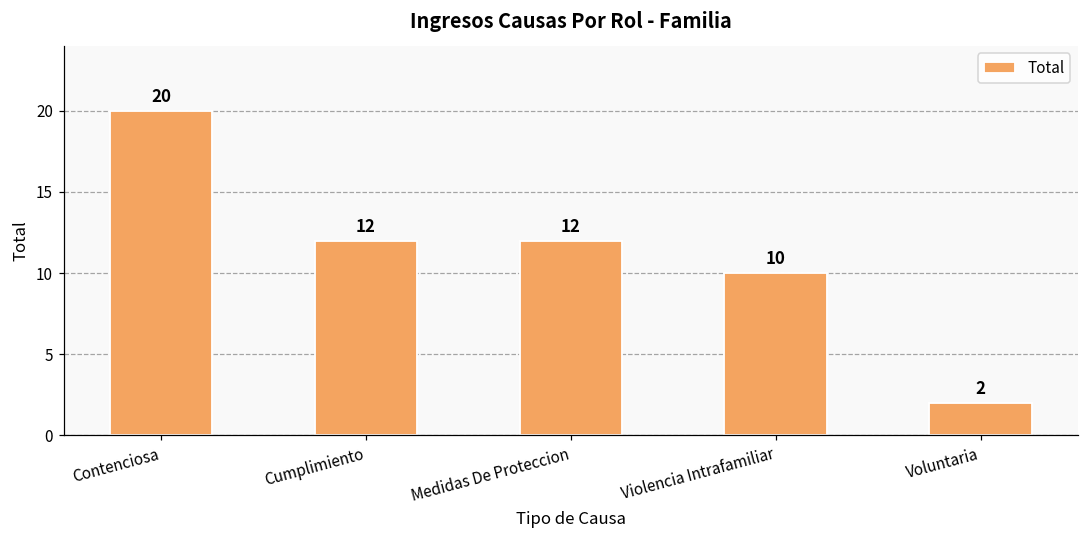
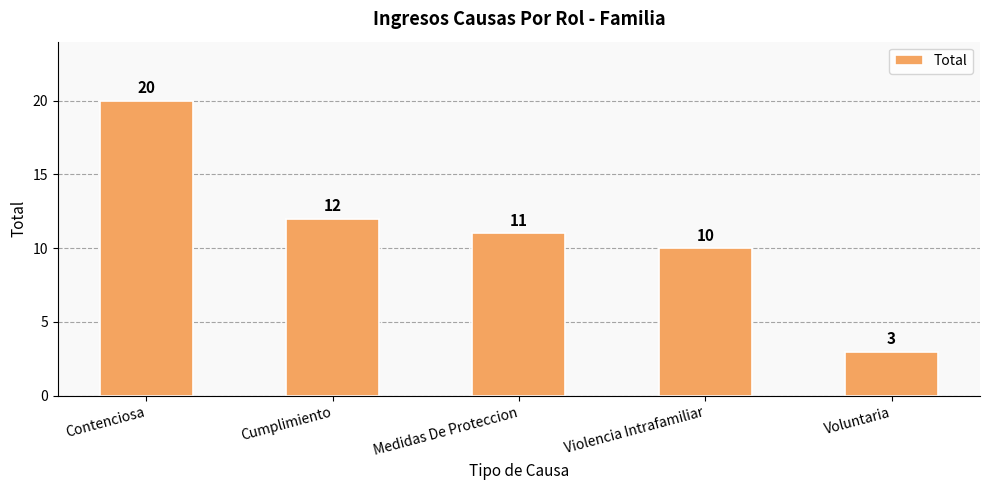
Medidas De Proteccion: 12 -> 11
Voluntaria: 2 -> 3
